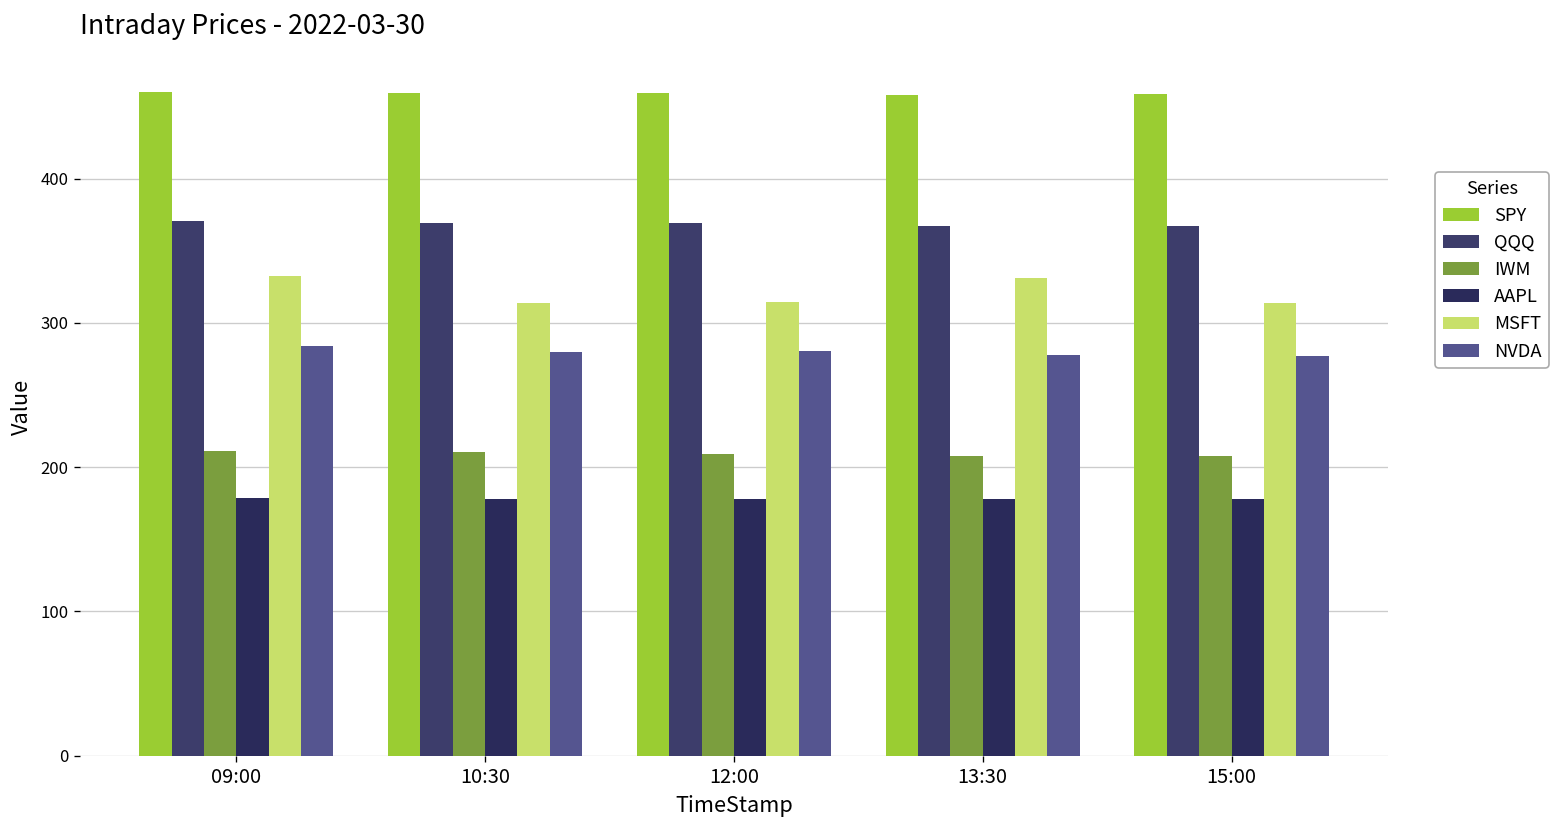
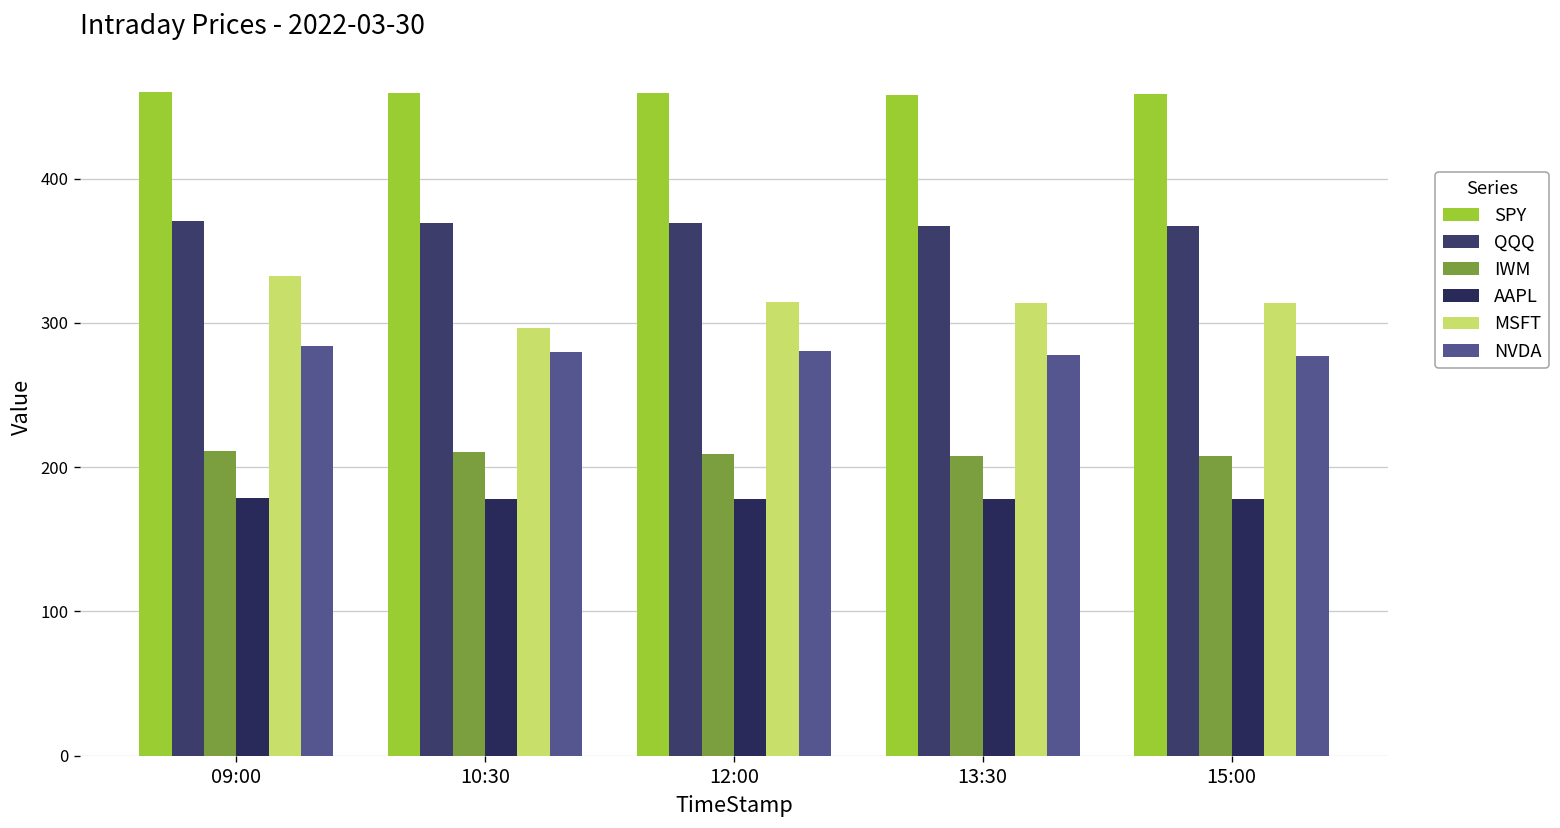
MSFT, 10:30: 314 -> 296
MSFT, 13:30: 331 -> 314
